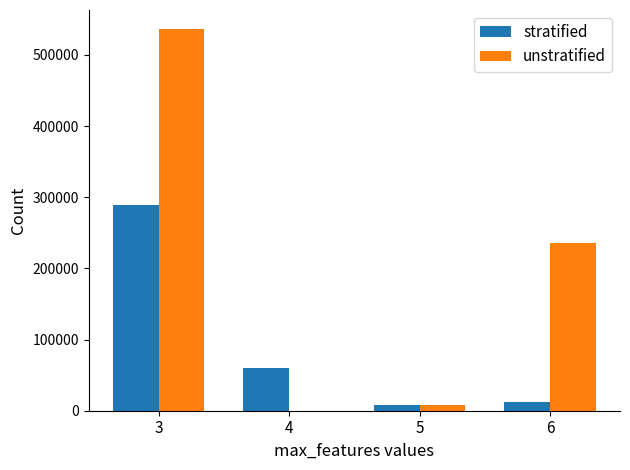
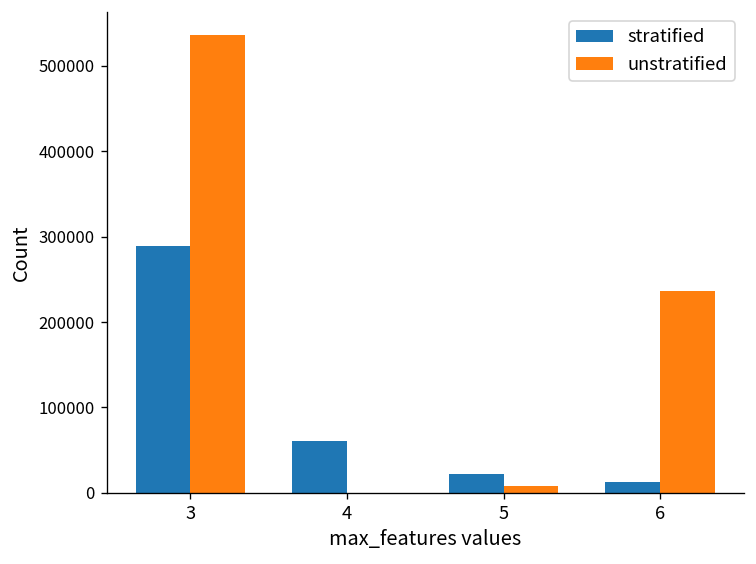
stratified, 5: 10000 -> 20000
